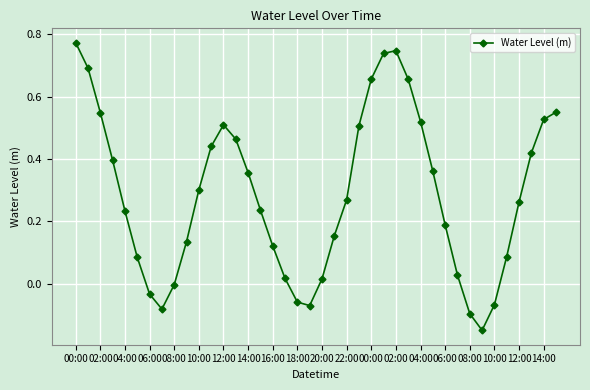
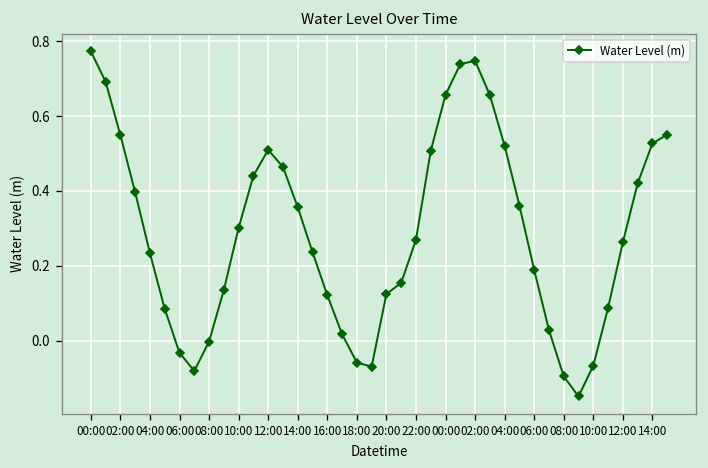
20:00: 0.02 -> 0.12
